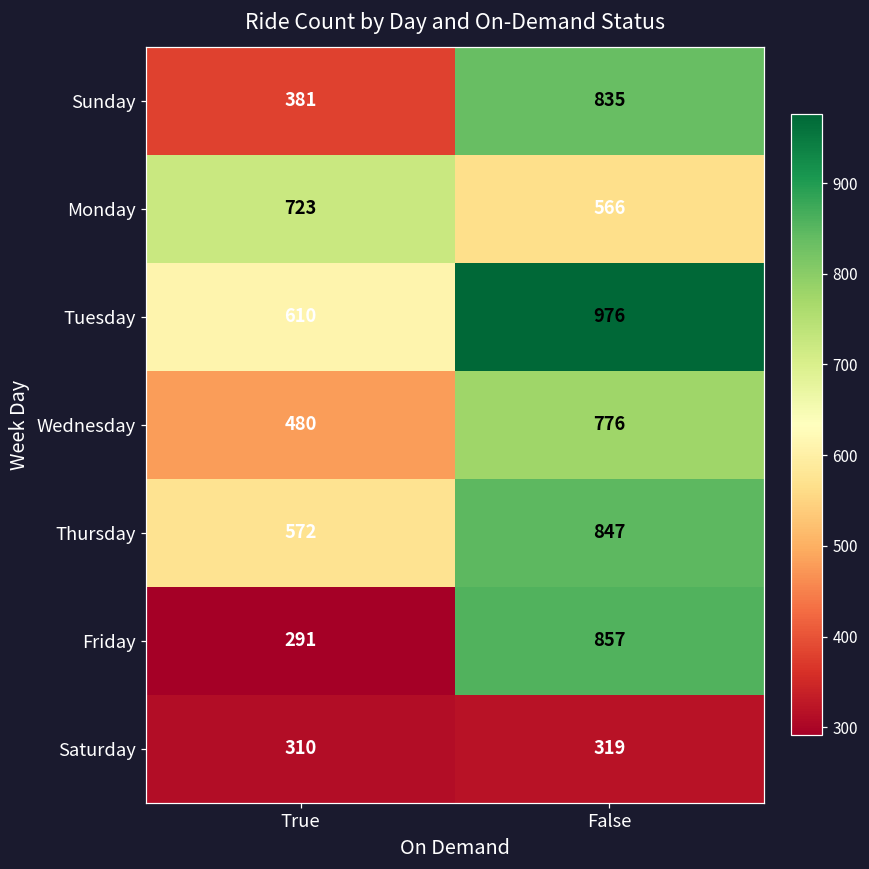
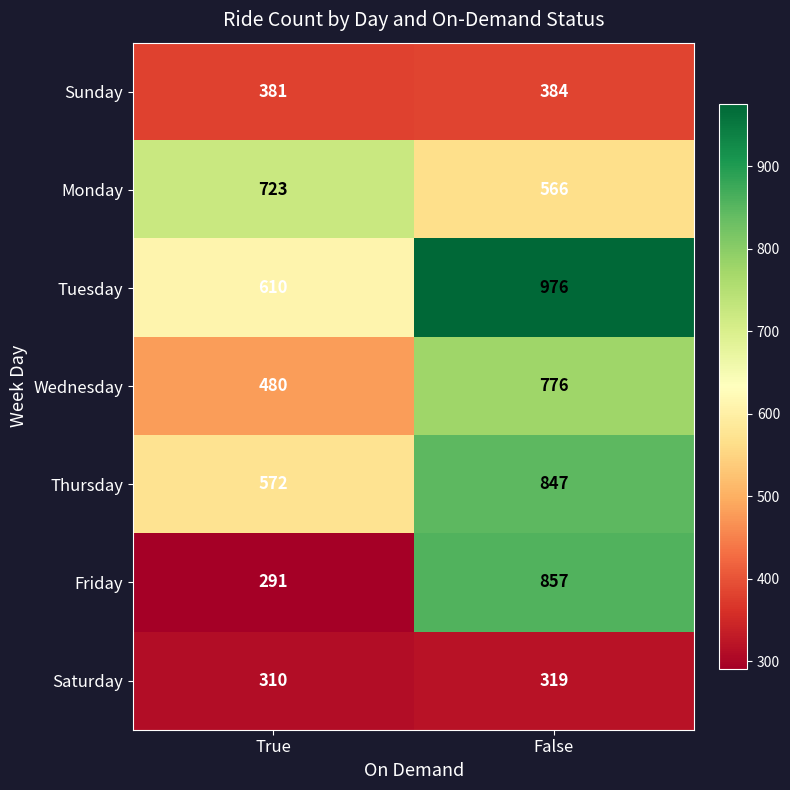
Sunday, False: 835 -> 384
